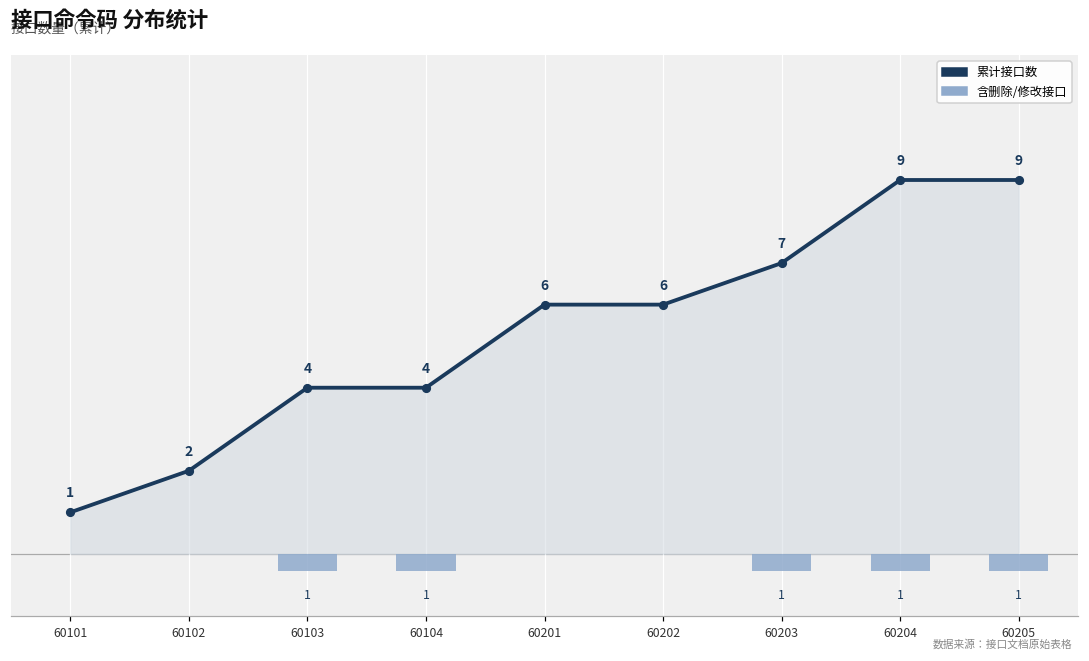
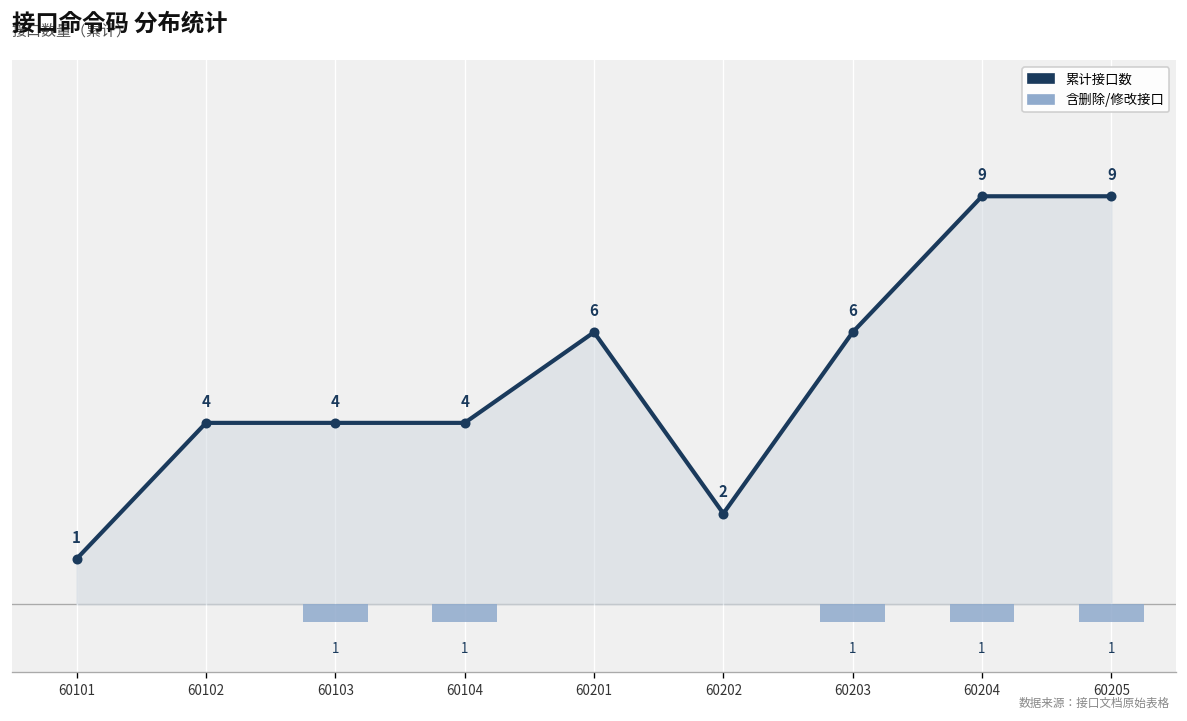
累计接口数, 60102: 2 -> 4
累计接口数, 60202: 6 -> 2
累计接口数, 60203: 7 -> 6
